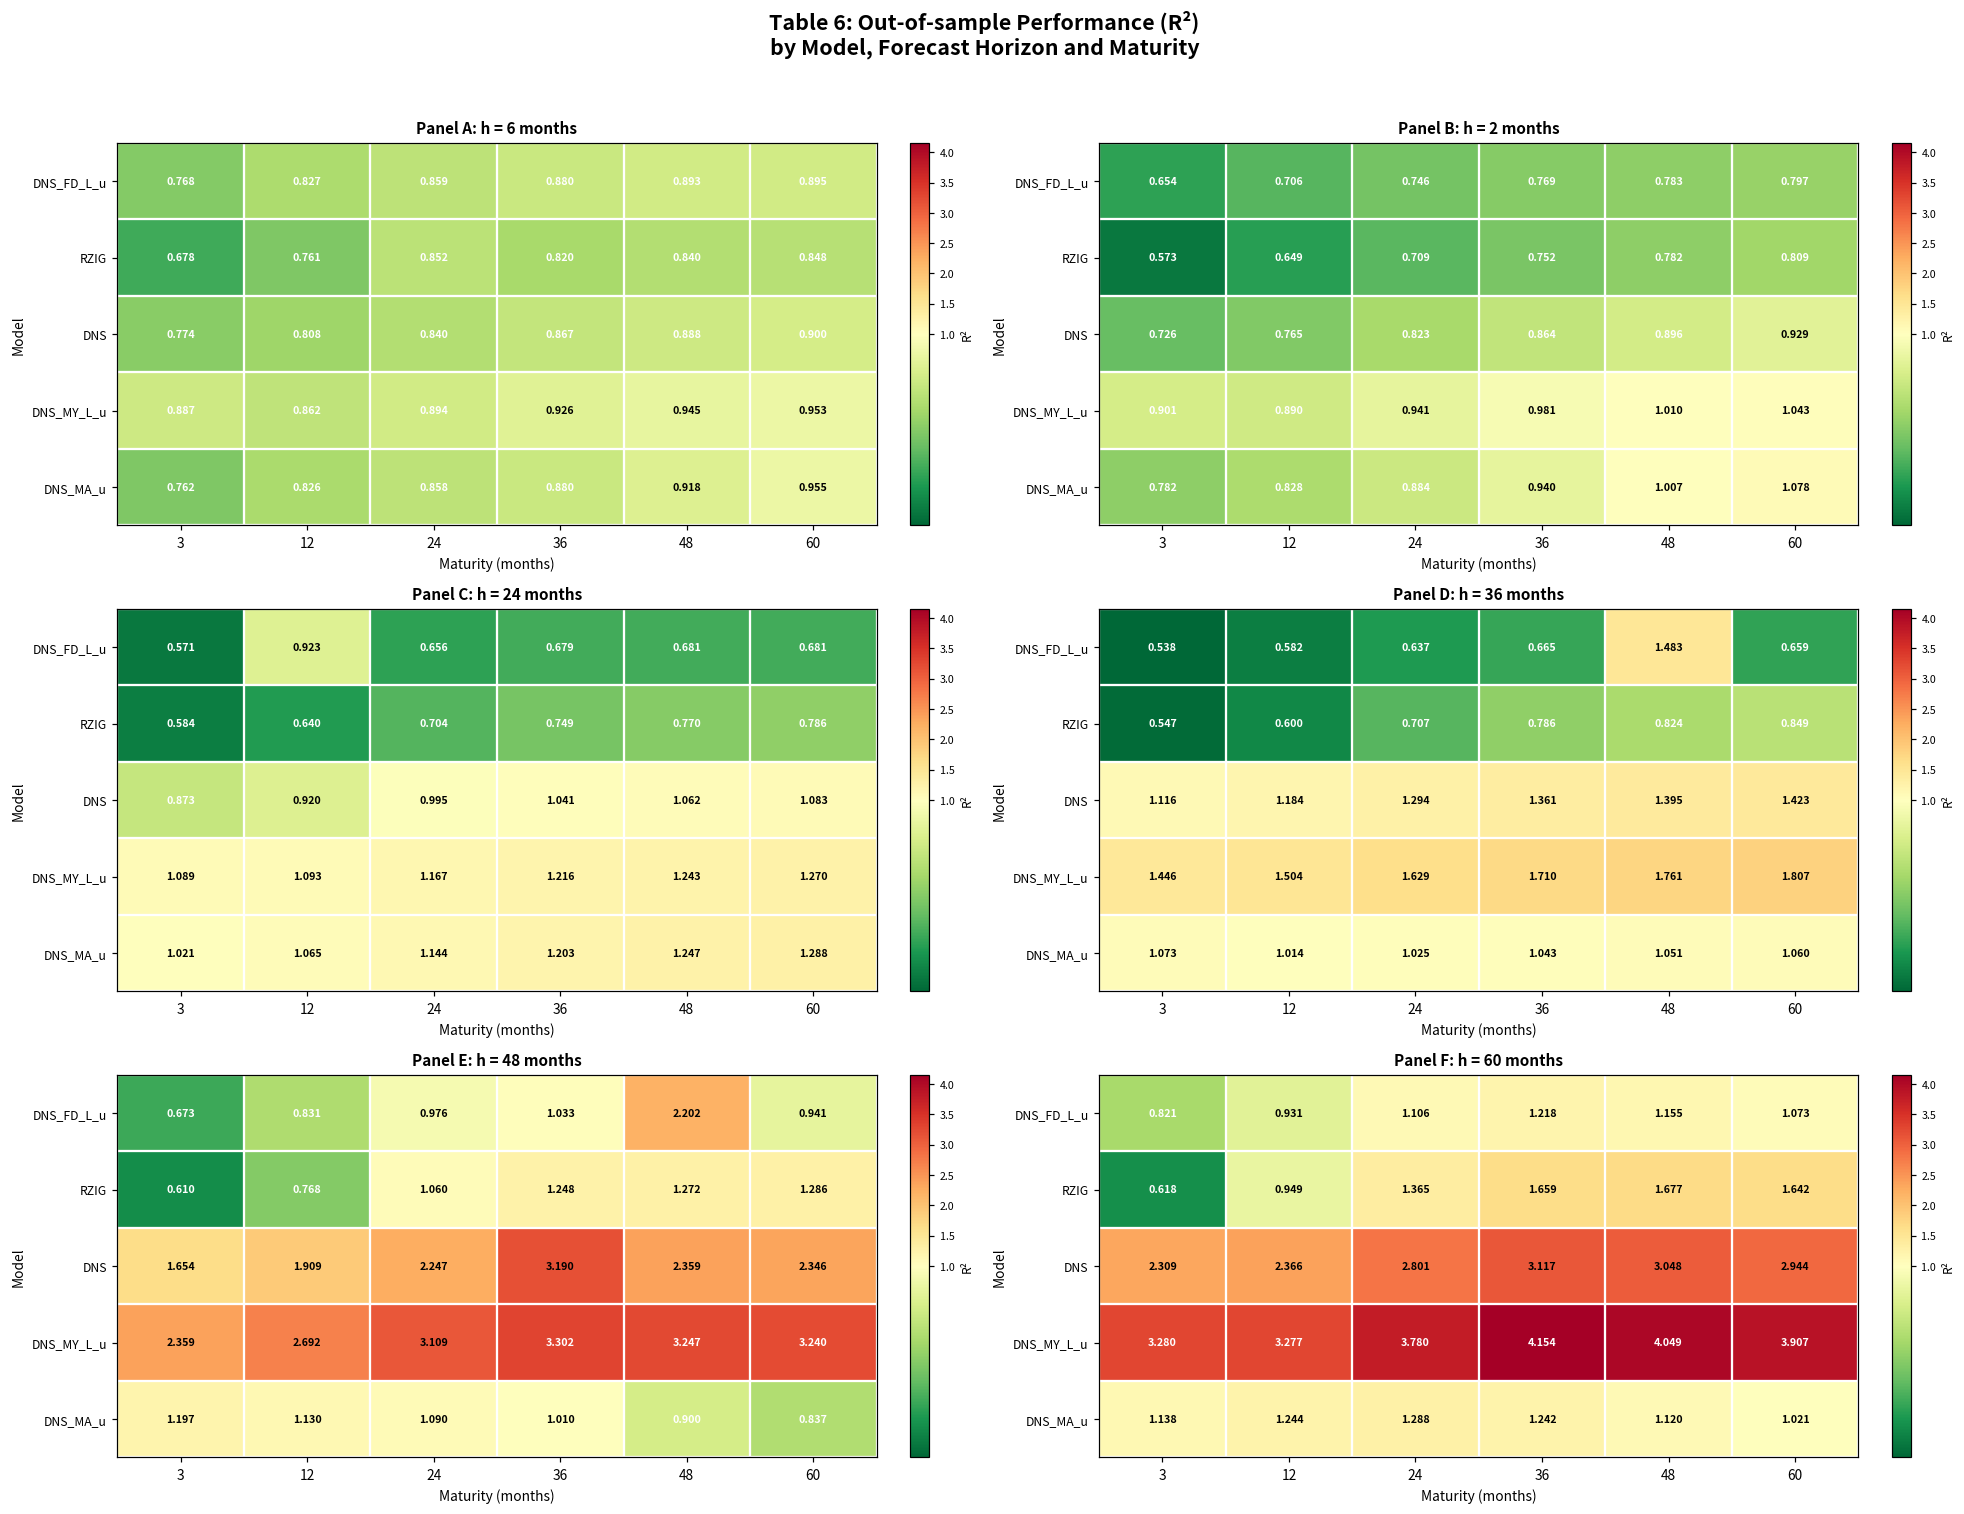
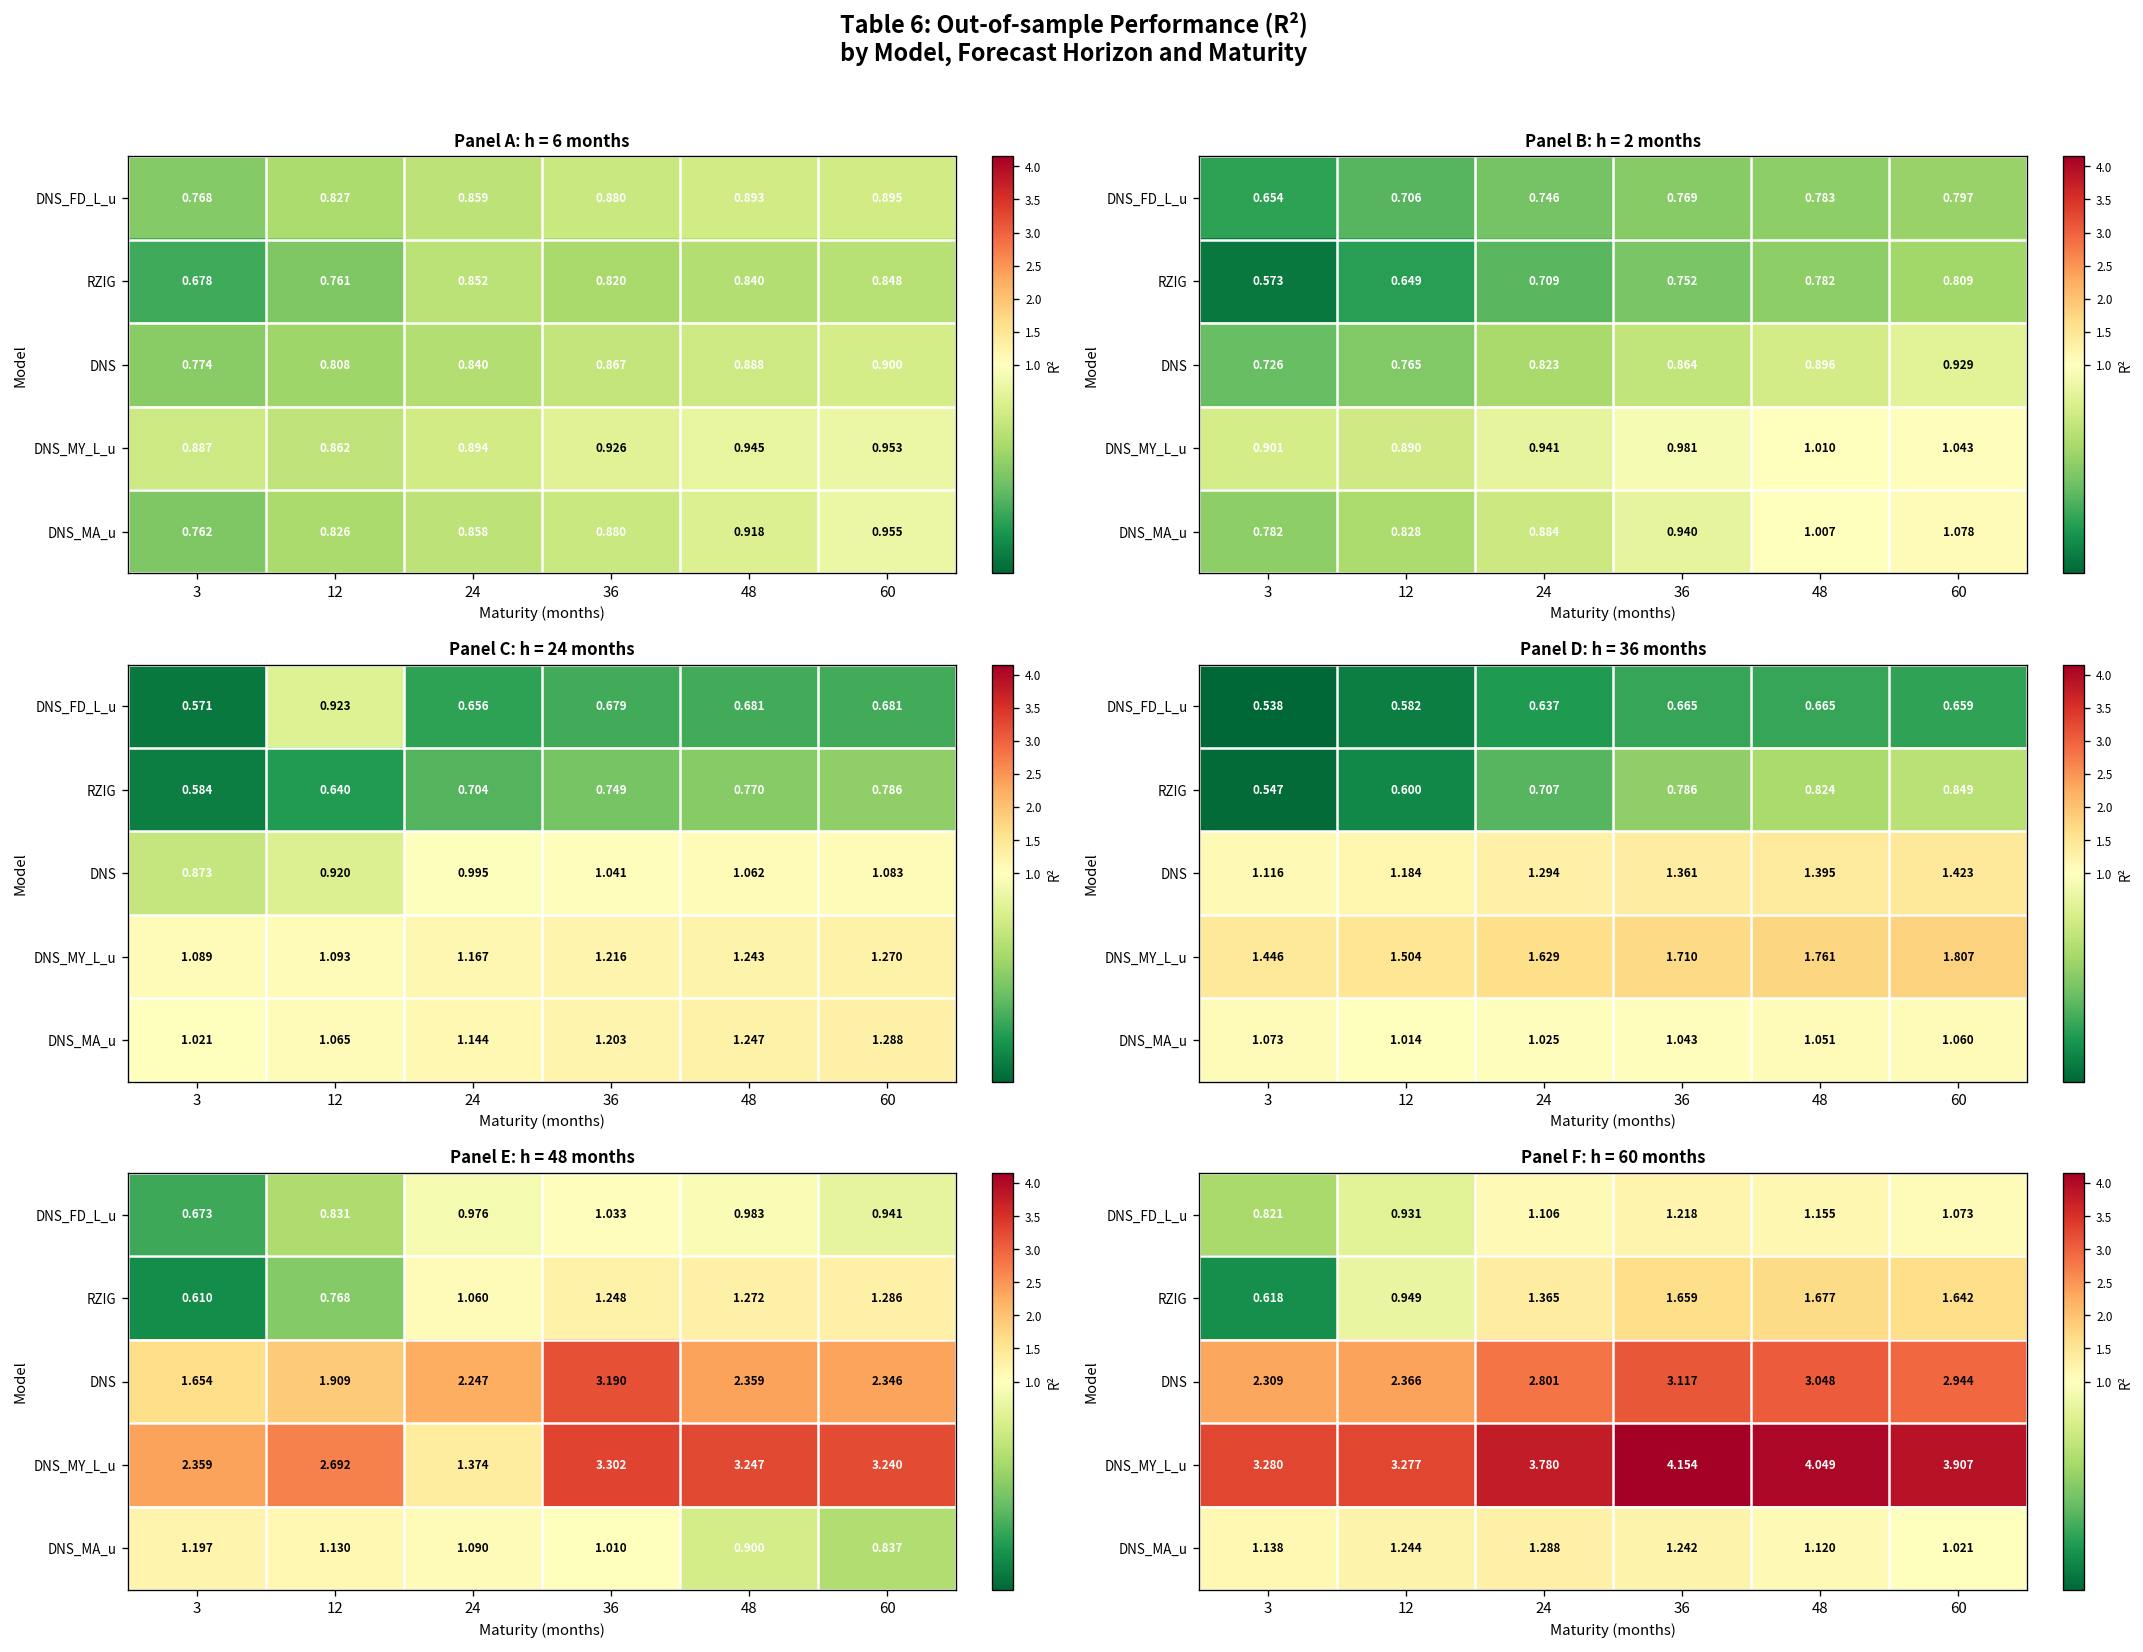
Panel D: h = 36 months, DNS_FD_L_u, 48: 1.483 -> 0.665
Panel E: h = 48 months, DNS_FD_L_u, 48: 2.202 -> 0.983
Panel E: h = 48 months, DNS_MY_L_u, 24: 3.109 -> 1.374
